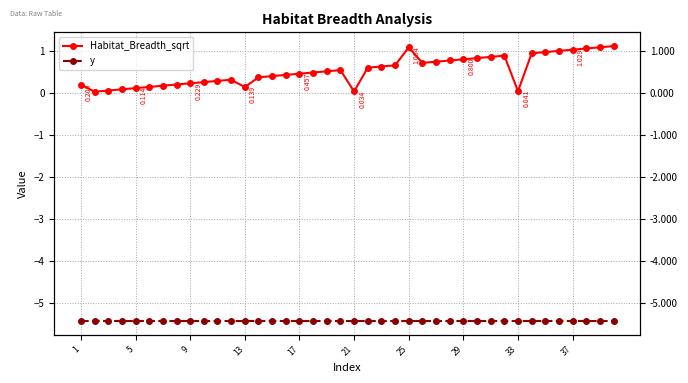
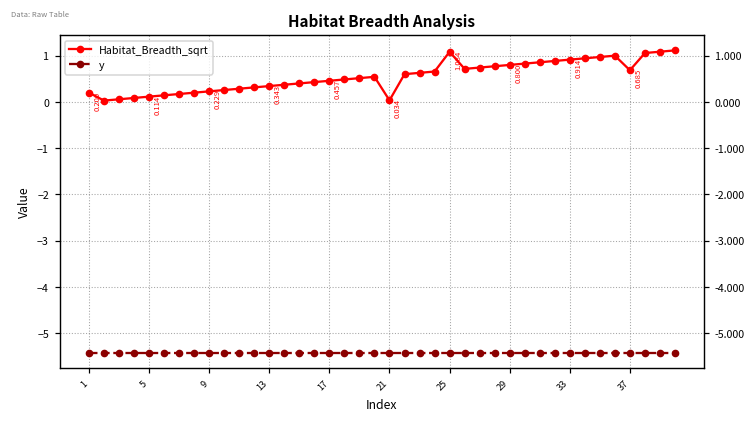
Habitat_Breadth_sqrt, 13: 0.139 -> 0.343
Habitat_Breadth_sqrt, 33: 0.041 -> 0.914
Habitat_Breadth_sqrt, 37: 1.029 -> 0.685
